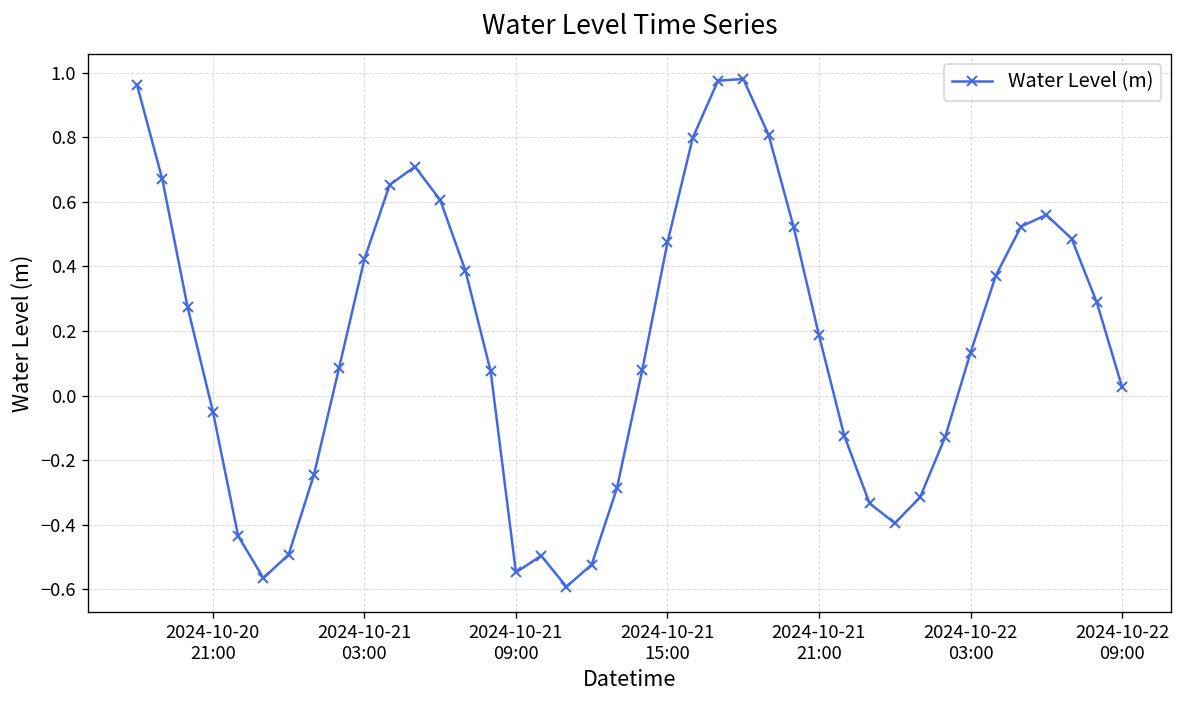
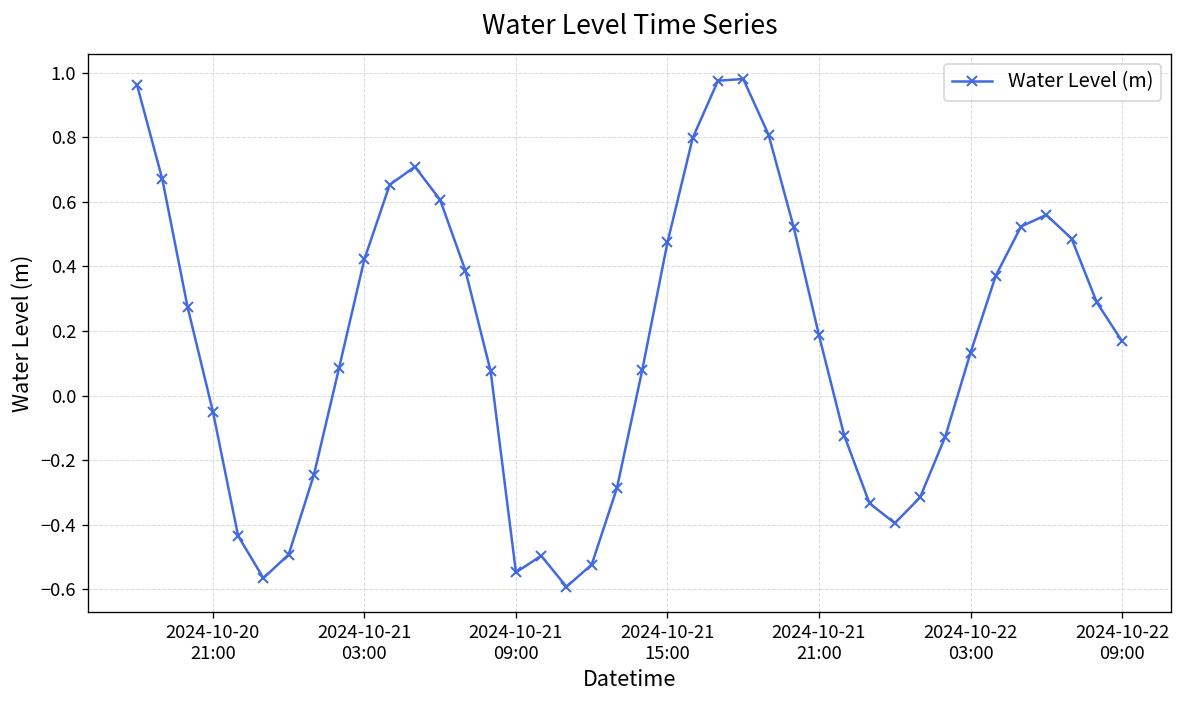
2024-10-22 09:00: 0.03 -> 0.17
